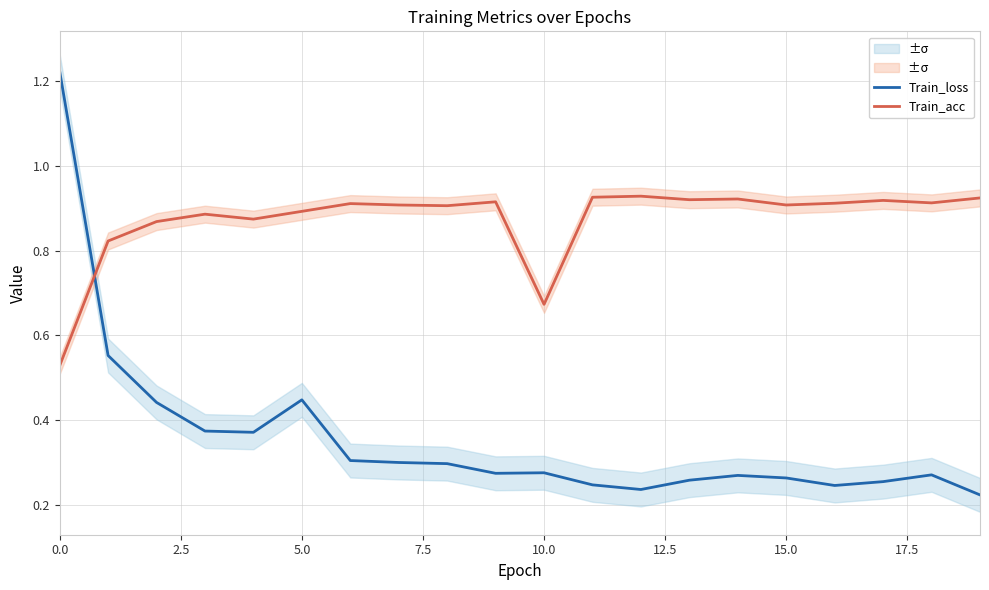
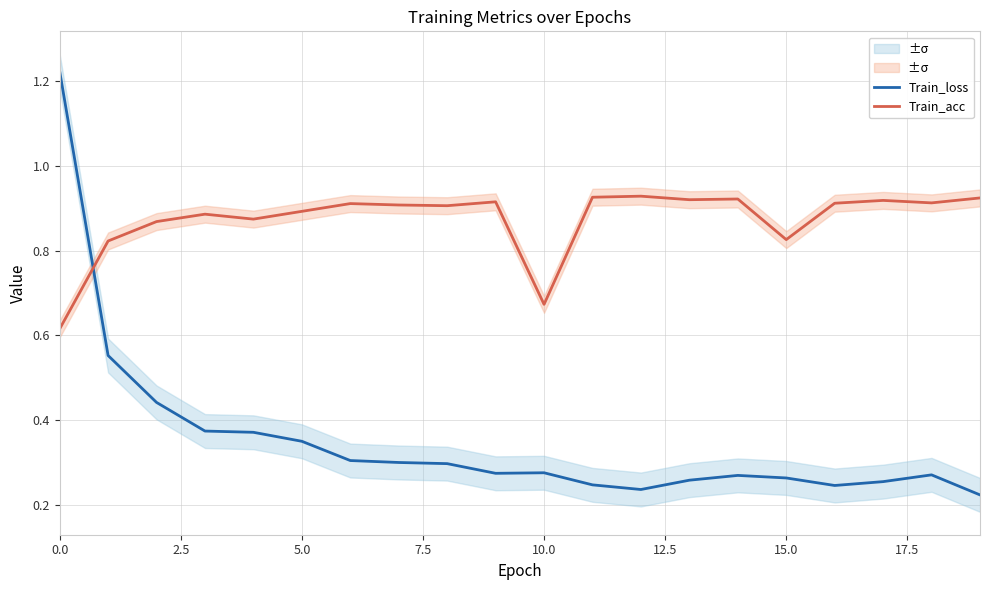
Train_acc, 0.0: 0.53 -> 0.62
Train_loss, 5.0: 0.45 -> 0.35
Train_acc, 15.0: 0.91 -> 0.83
